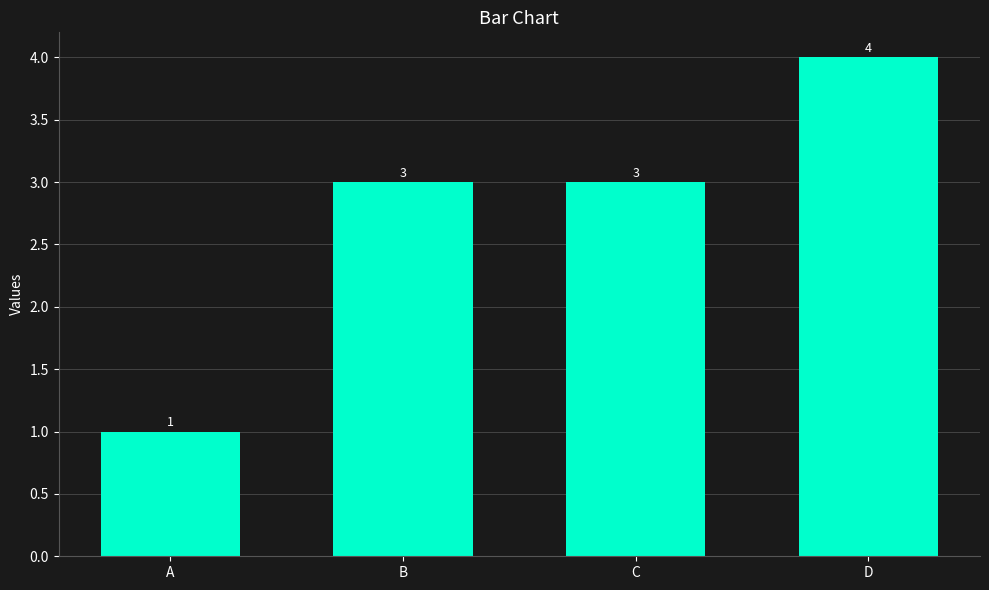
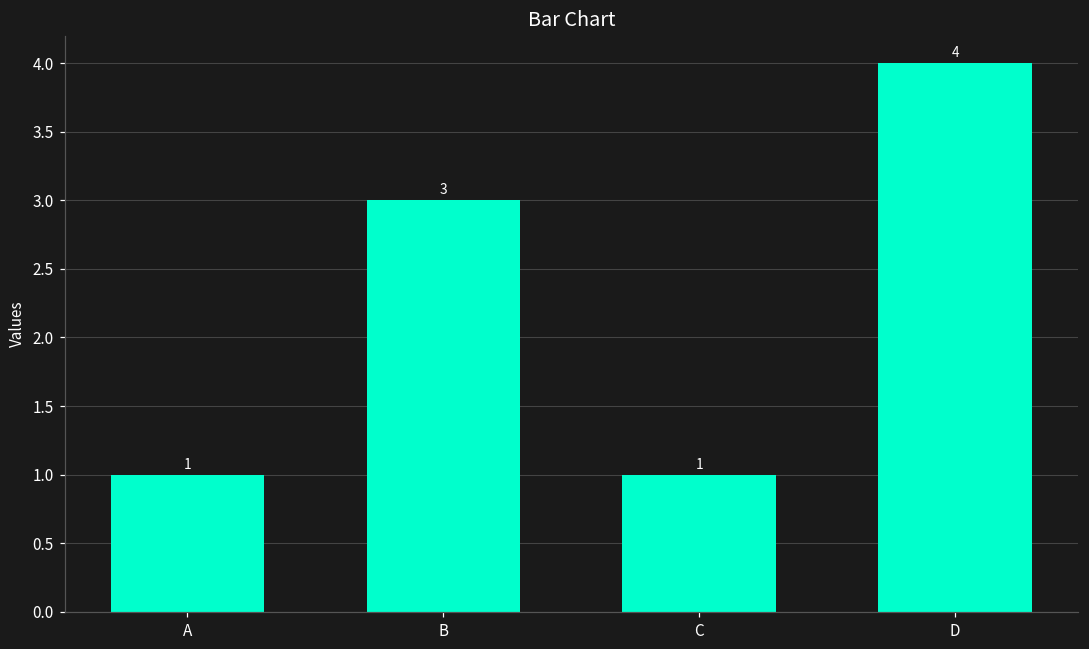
C: 3 -> 1
